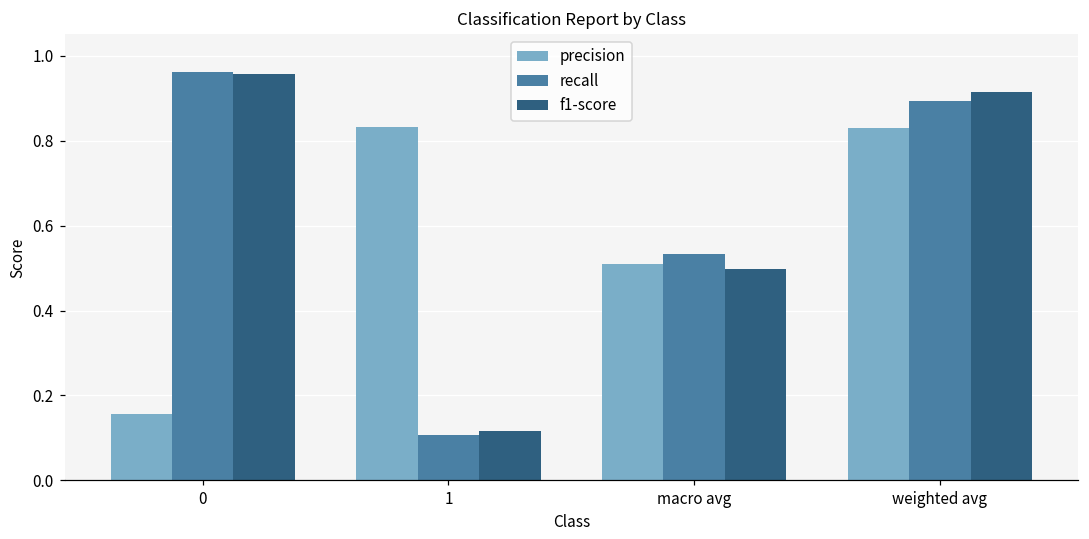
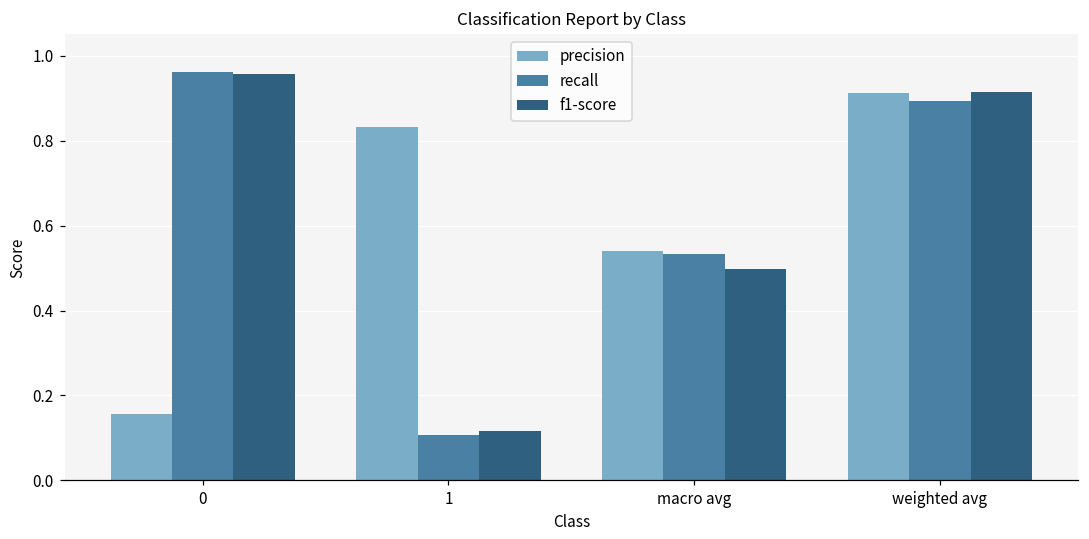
precision, macro avg: 0.51 -> 0.54
precision, weighted avg: 0.83 -> 0.91
